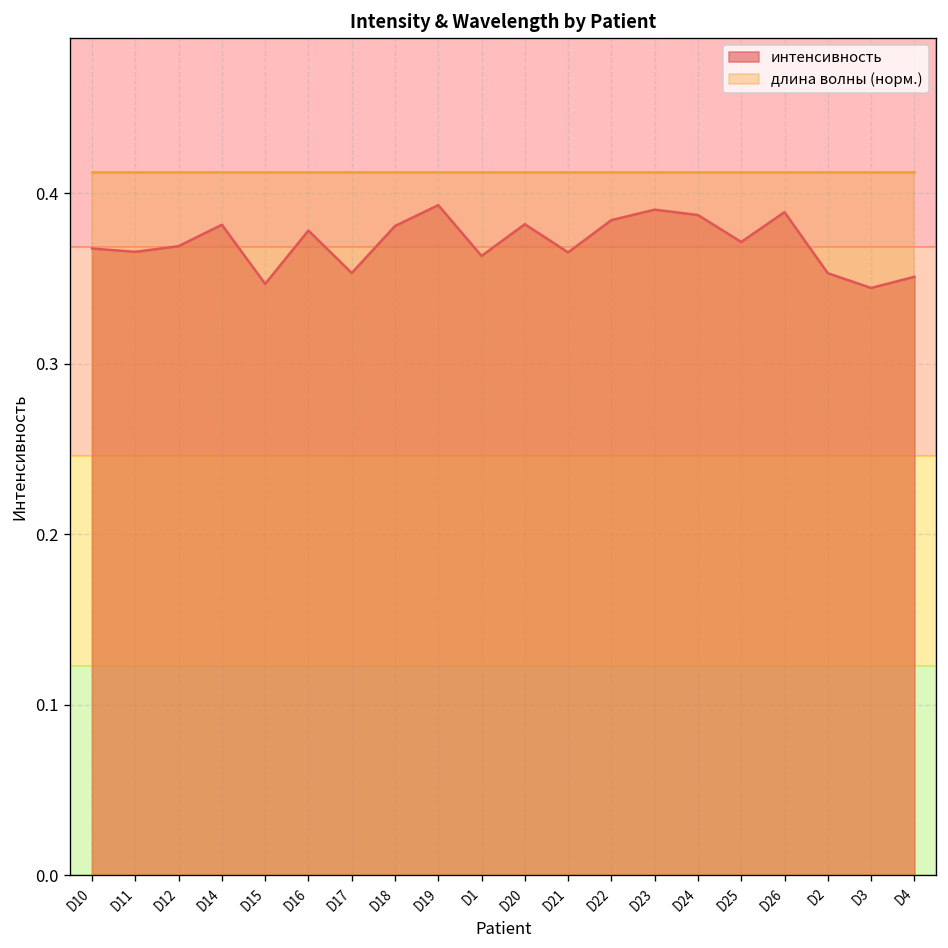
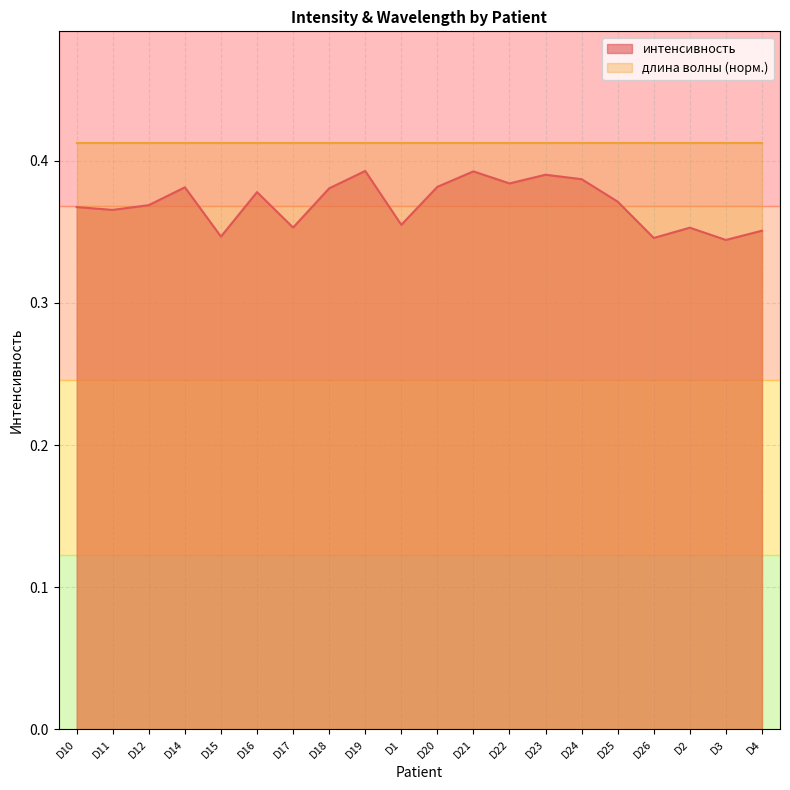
интенсивность, D1: 0.363 -> 0.355
интенсивность, D21: 0.365 -> 0.393
интенсивность, D26: 0.389 -> 0.346
